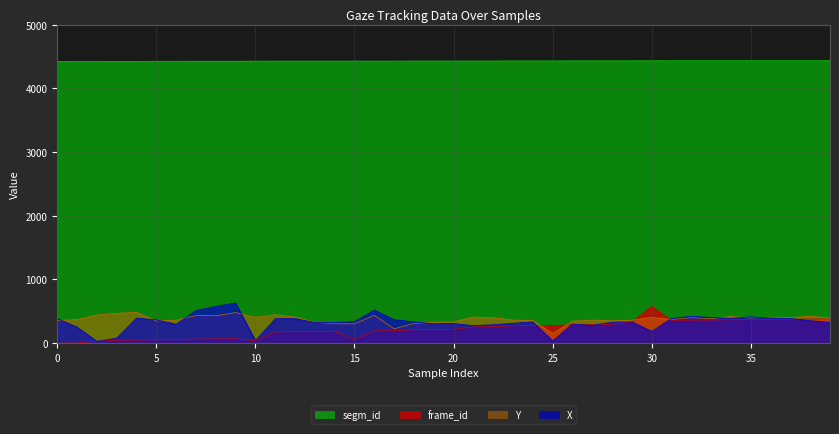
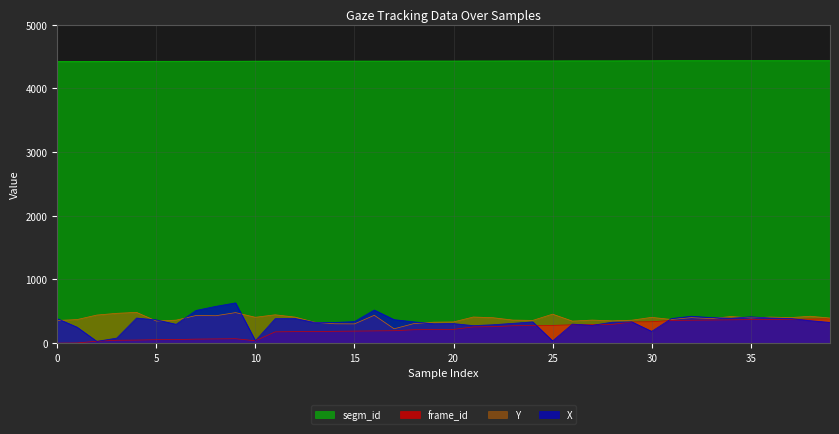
frame_id, 15: 100 -> 200
Y, 25: 200 -> 500
frame_id, 30: 600 -> 300
